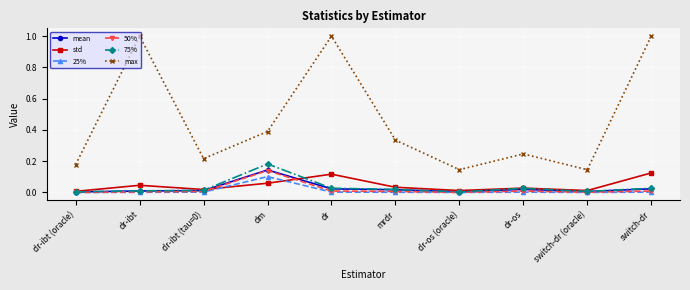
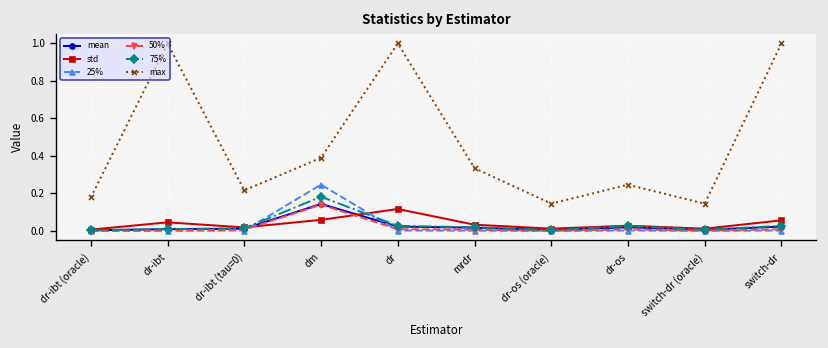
25%, dm: 0.10 -> 0.25
std, switch-dr: 0.13 -> 0.06
